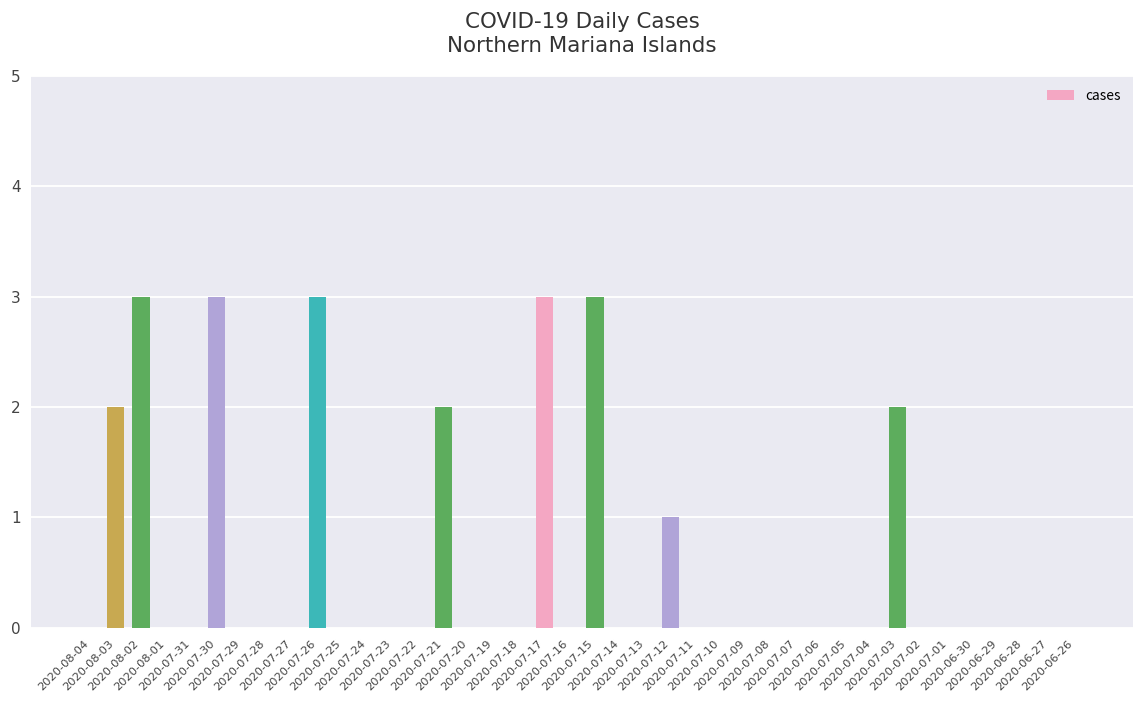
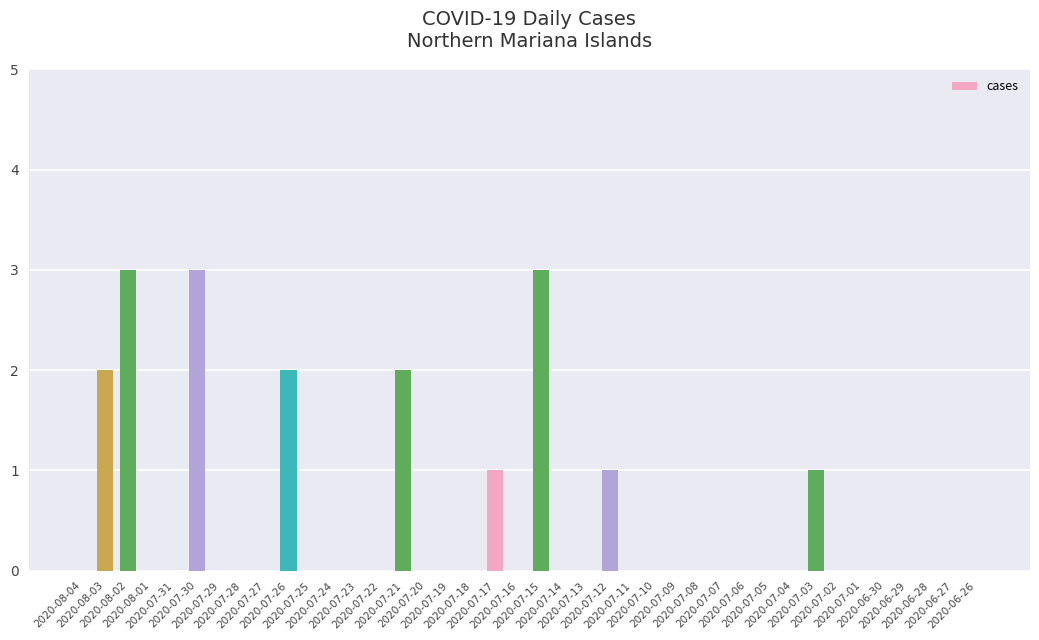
2020-07-26: 3 -> 2
2020-07-17: 3 -> 1
2020-07-03: 2 -> 1
